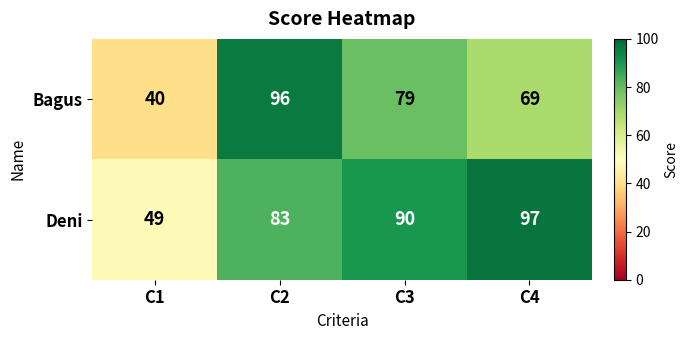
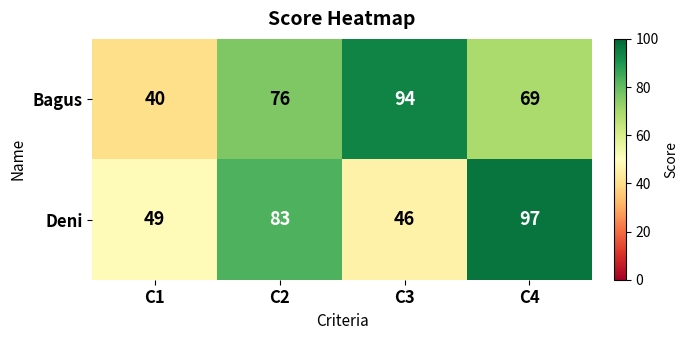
Bagus, C2: 96 -> 76
Bagus, C3: 79 -> 94
Deni, C3: 90 -> 46
